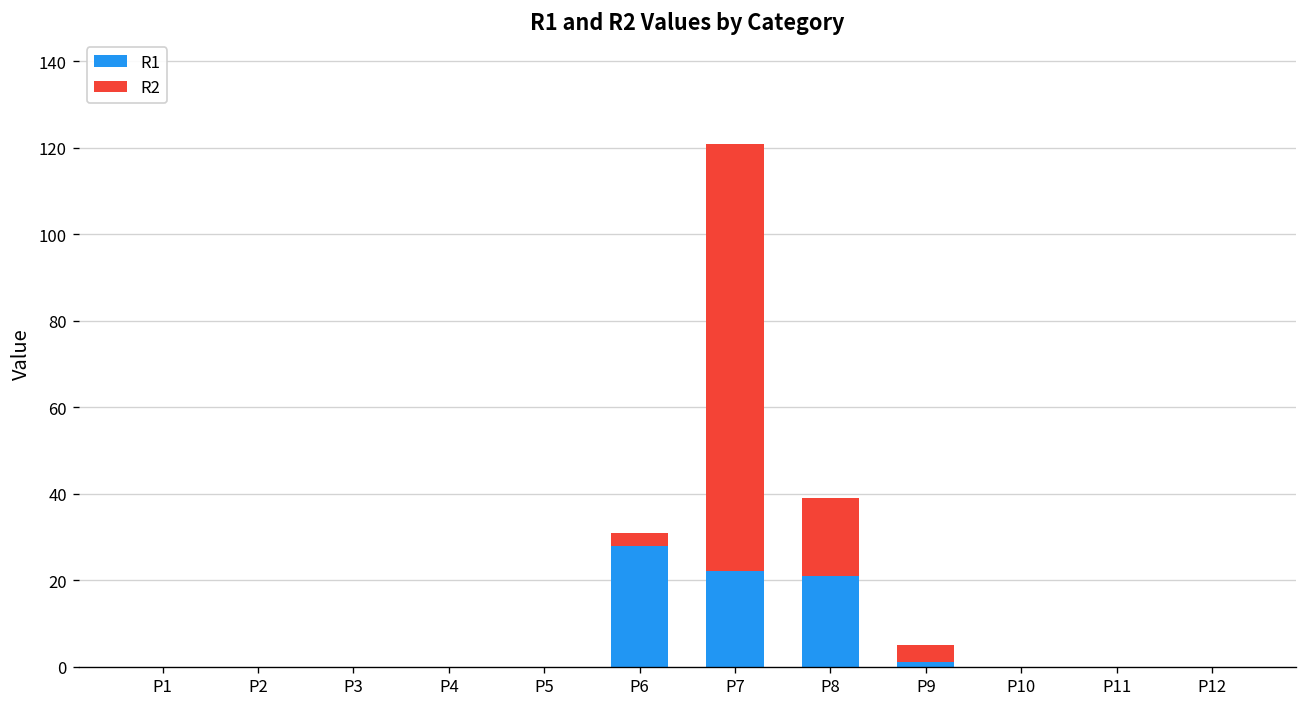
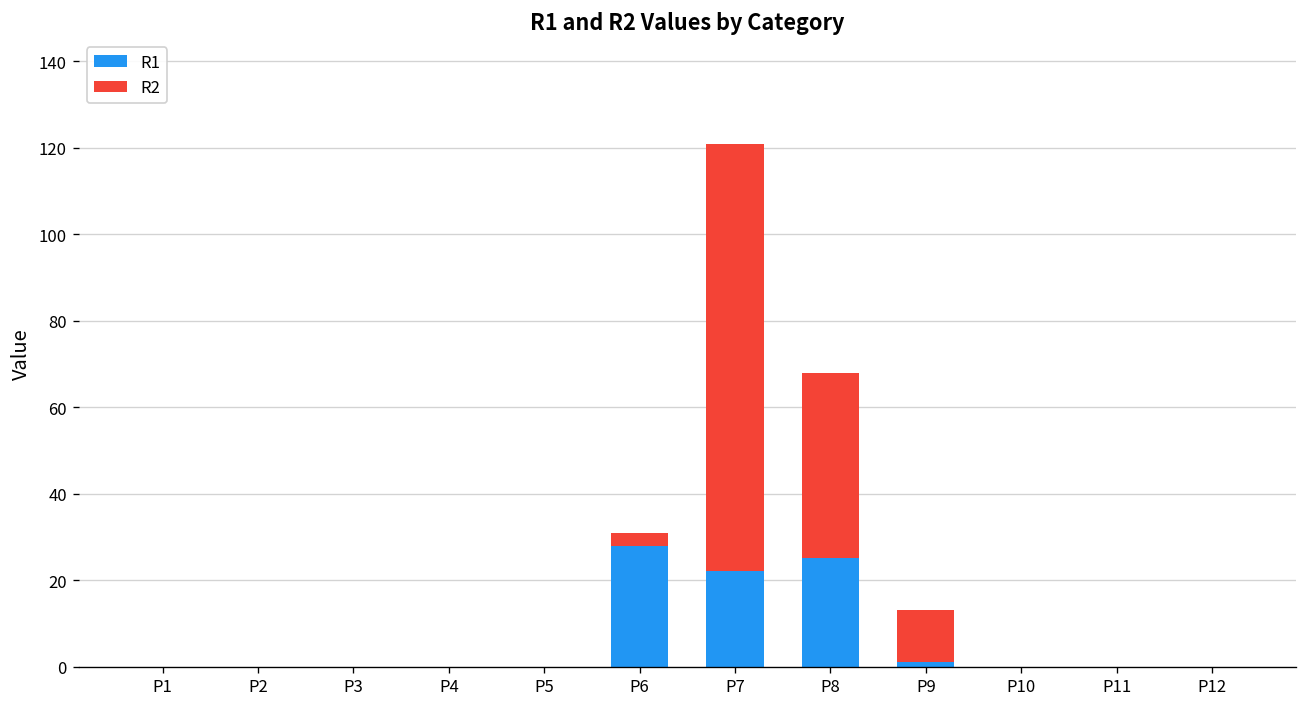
R1, P8: 21 -> 25
R2, P8: 18 -> 43
R2, P9: 4 -> 12
